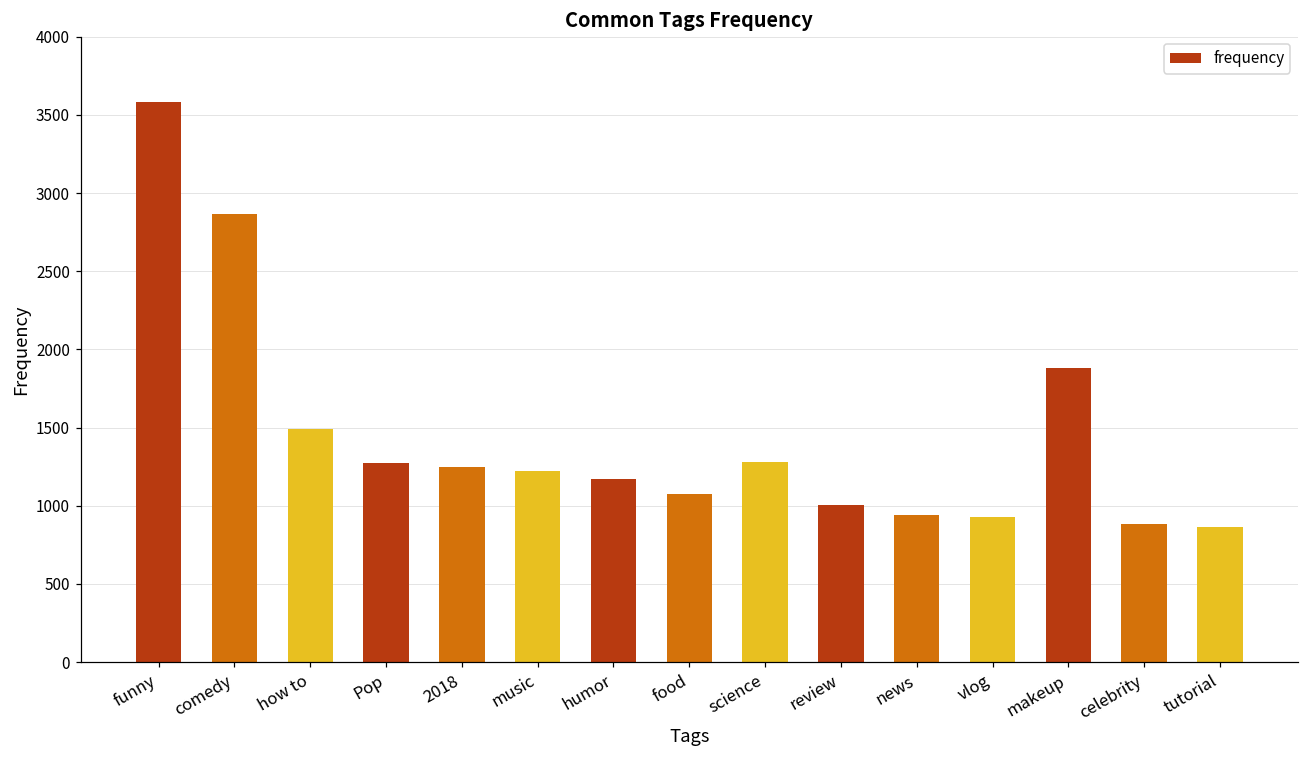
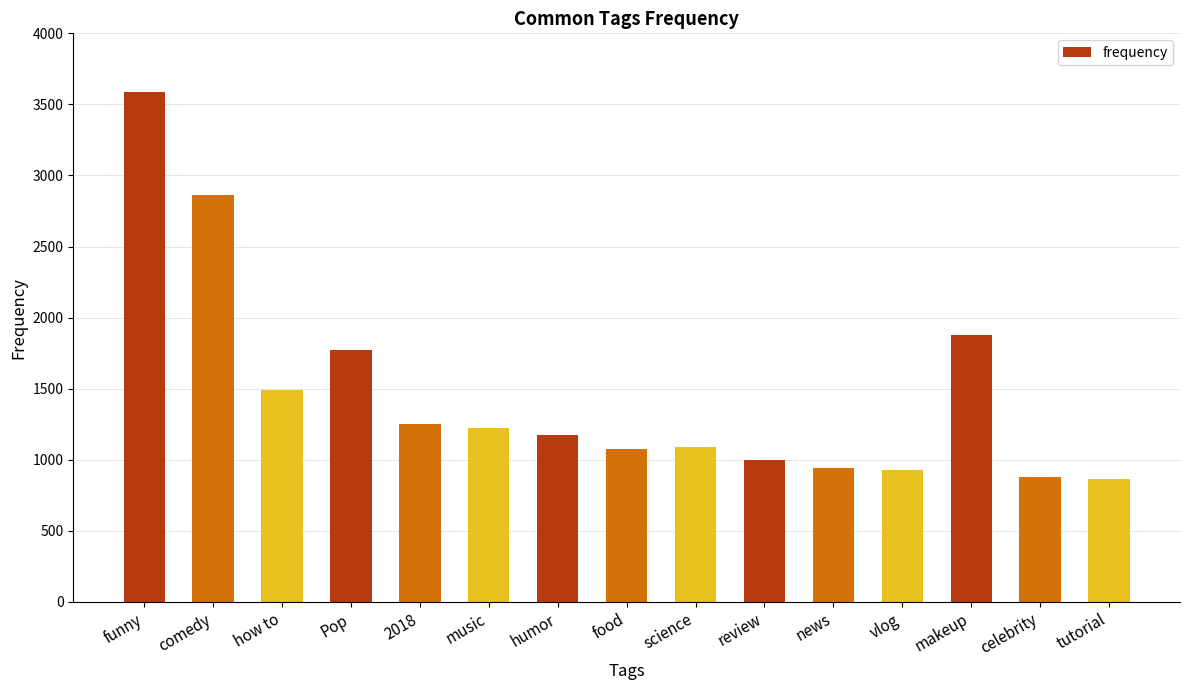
Pop: 1270 -> 1770
science: 1280 -> 1090
